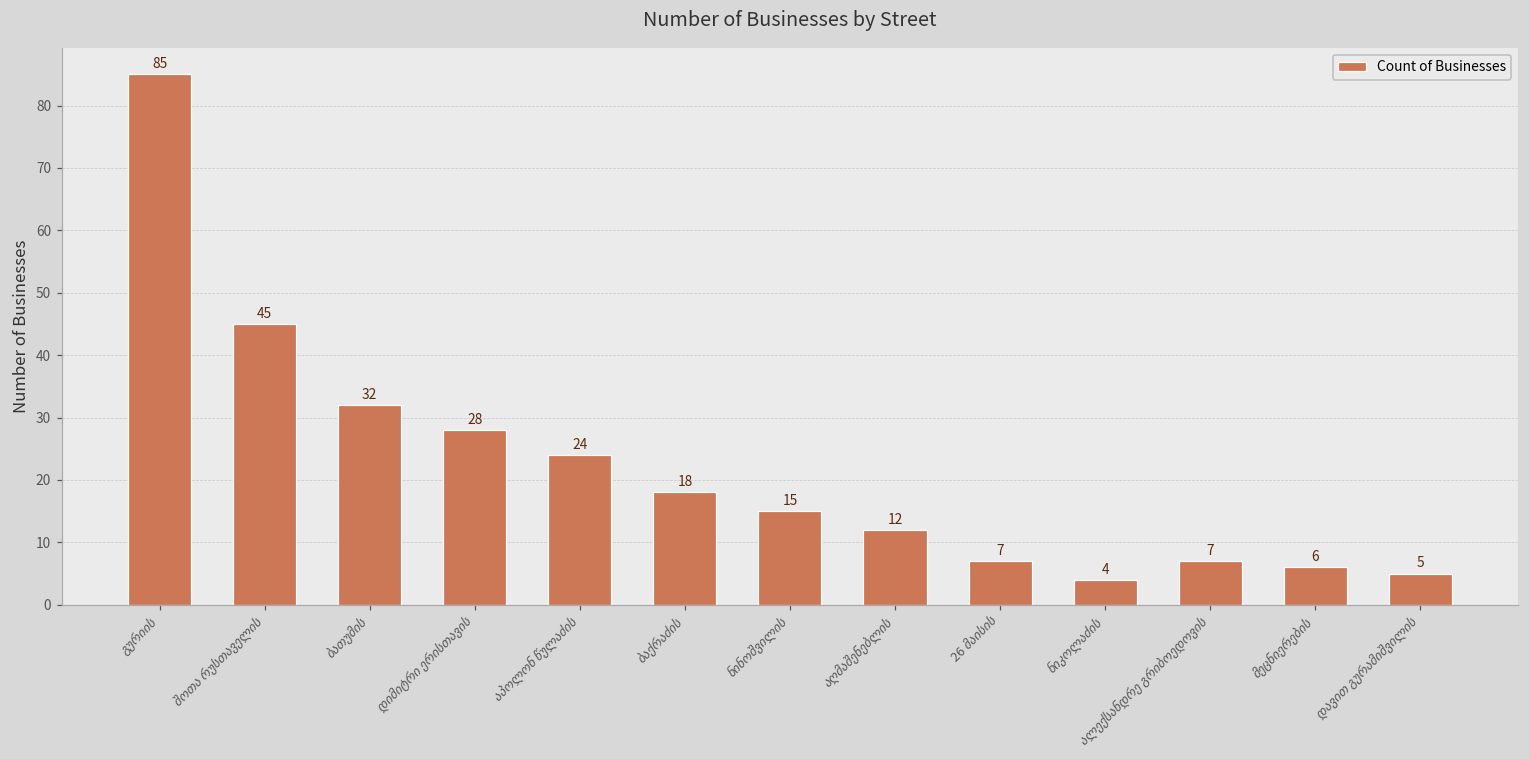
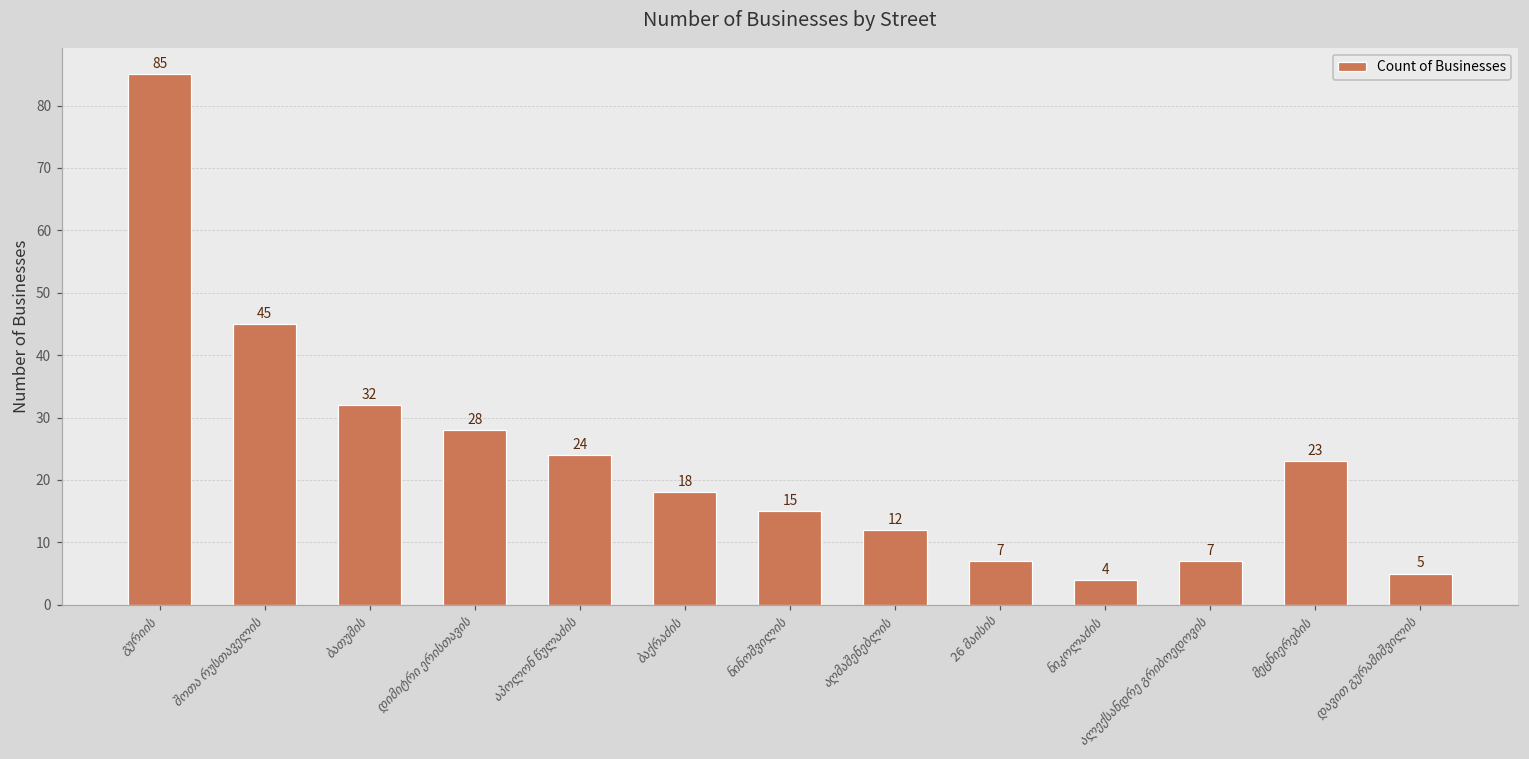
მეცნიერების: 6 -> 23
